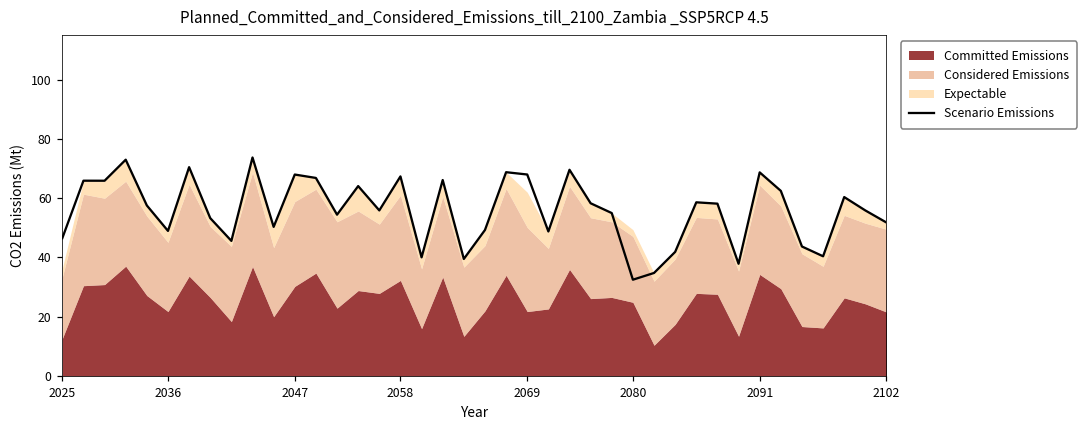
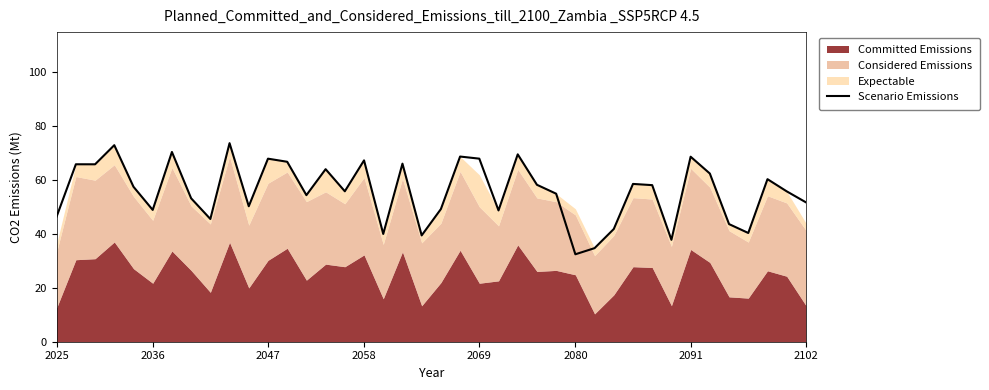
Committed Emissions, 2102: 22 -> 13
